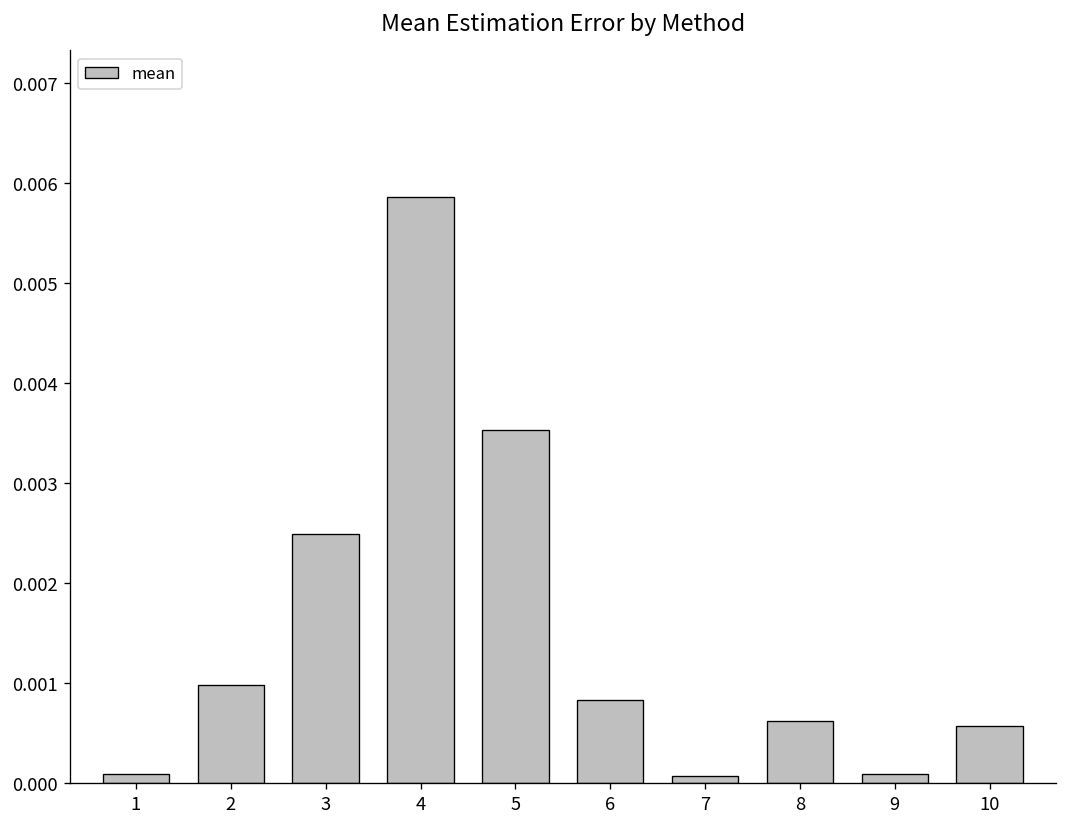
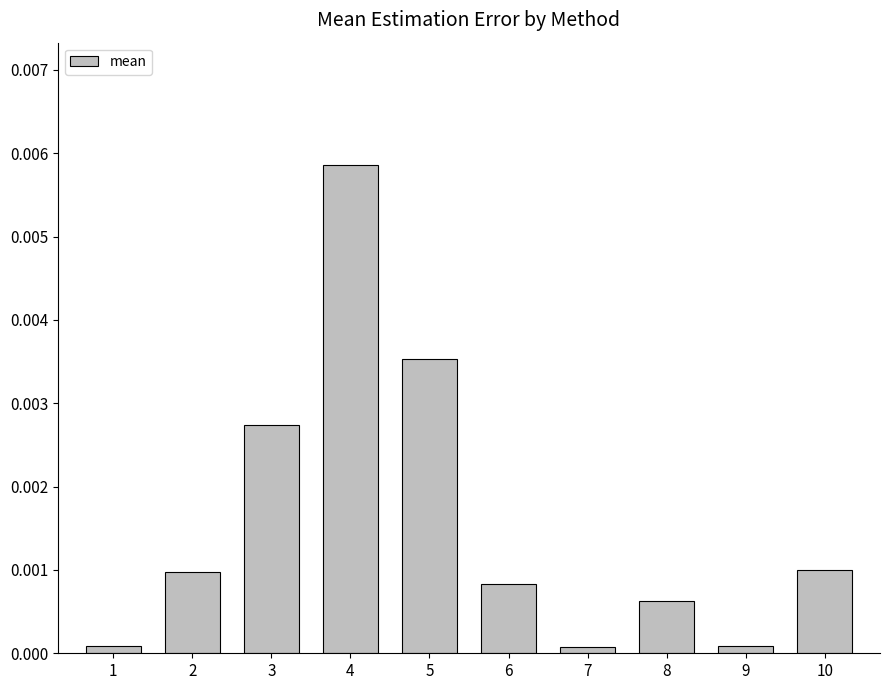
3: 0.0025 -> 0.0027
10: 0.0006 -> 0.0010
